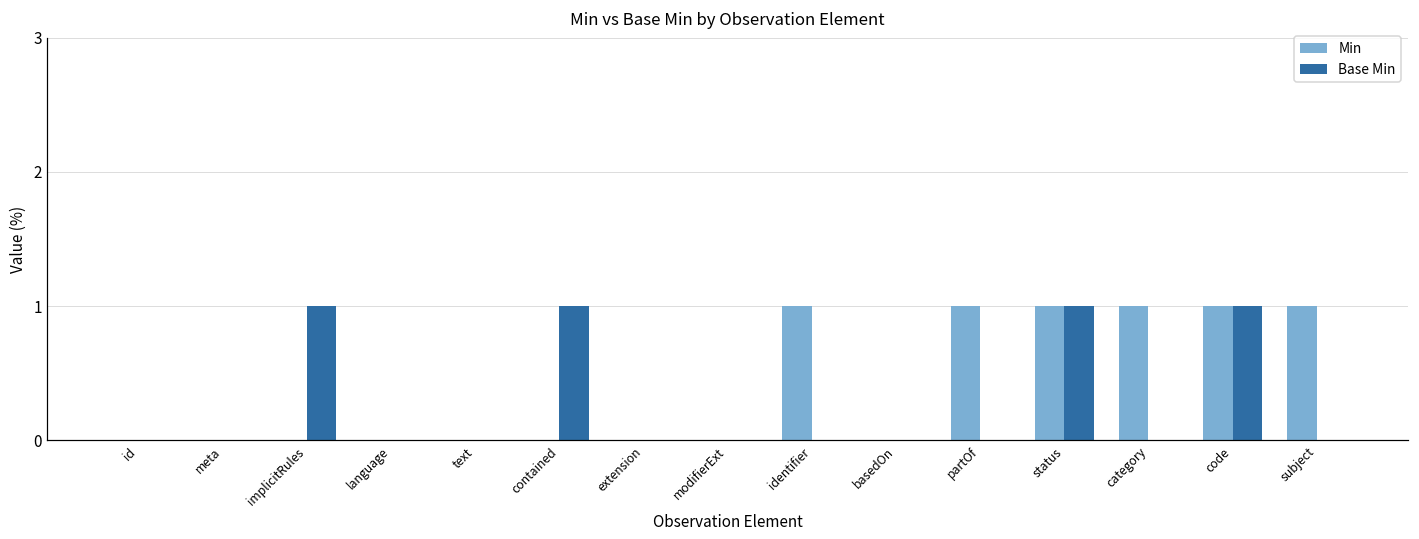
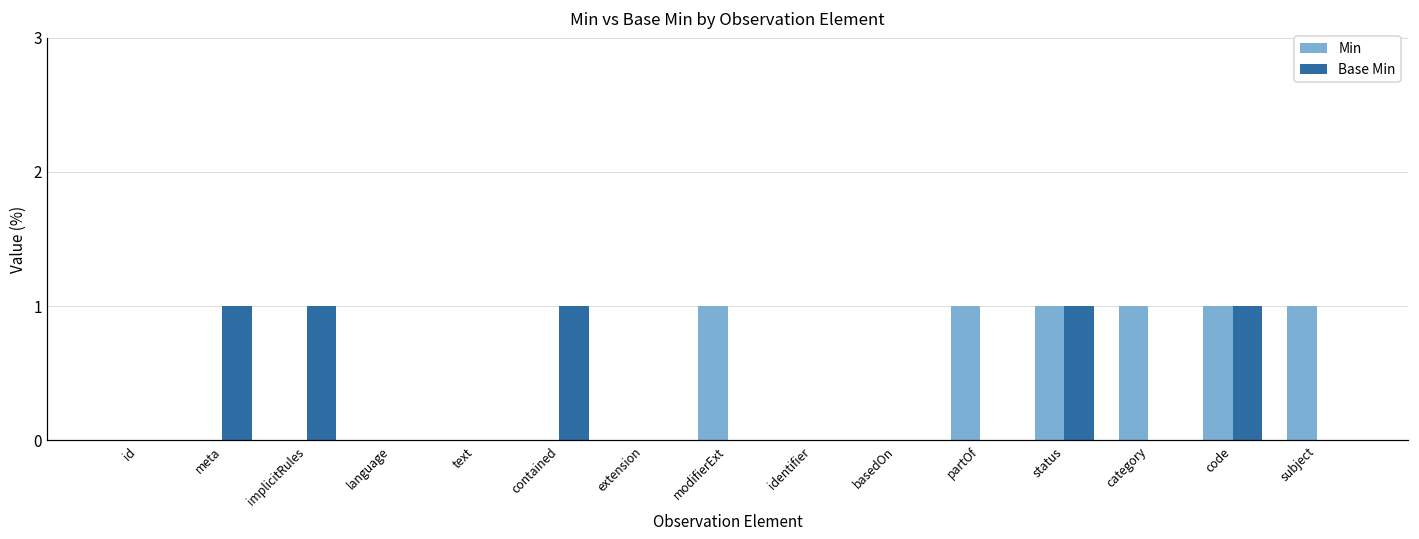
Base Min, meta: 0 -> 1
Min, modifierExt: 0 -> 1
Min, identifier: 1 -> 0
